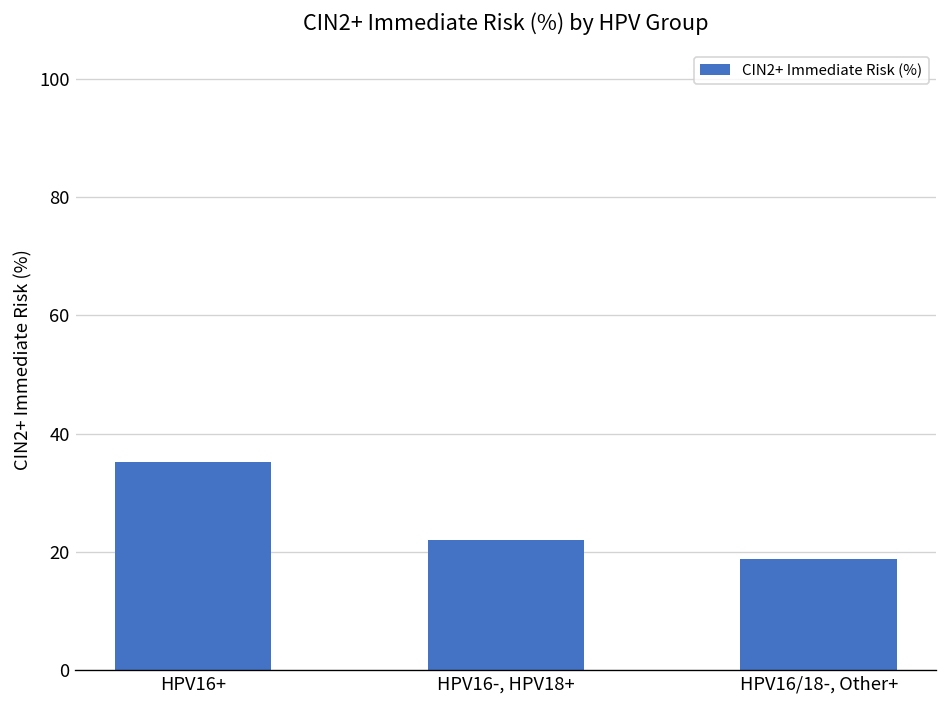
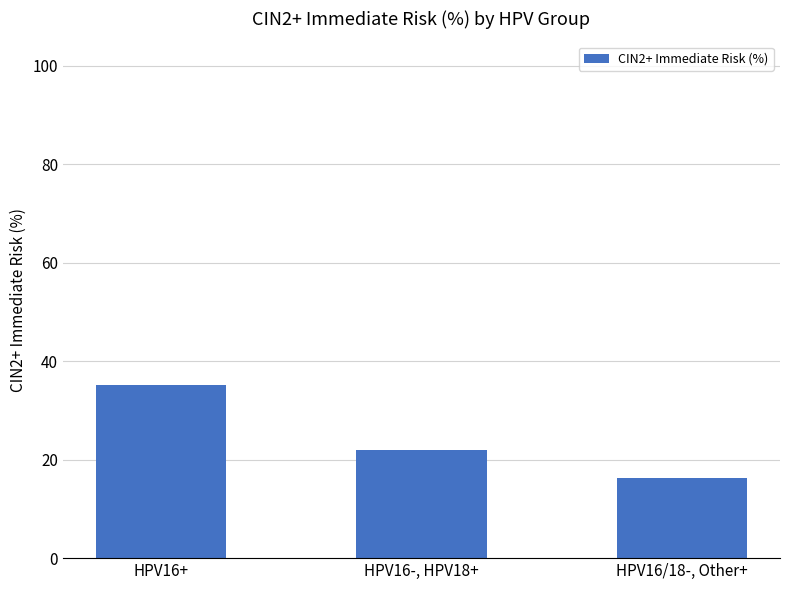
HPV16/18-, Other+: 19 -> 16
